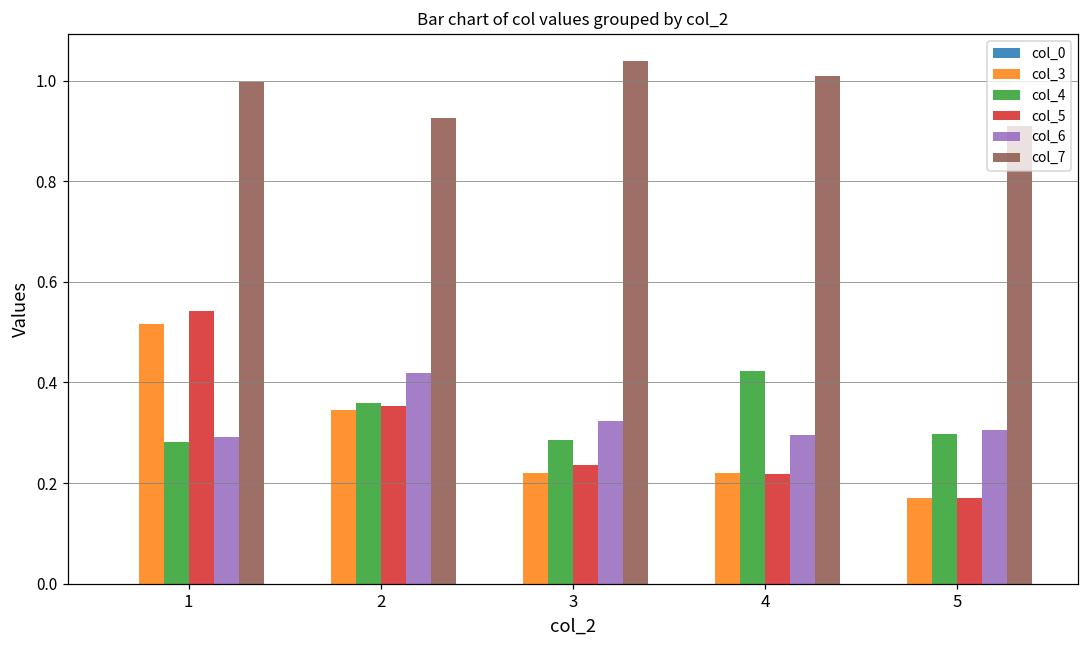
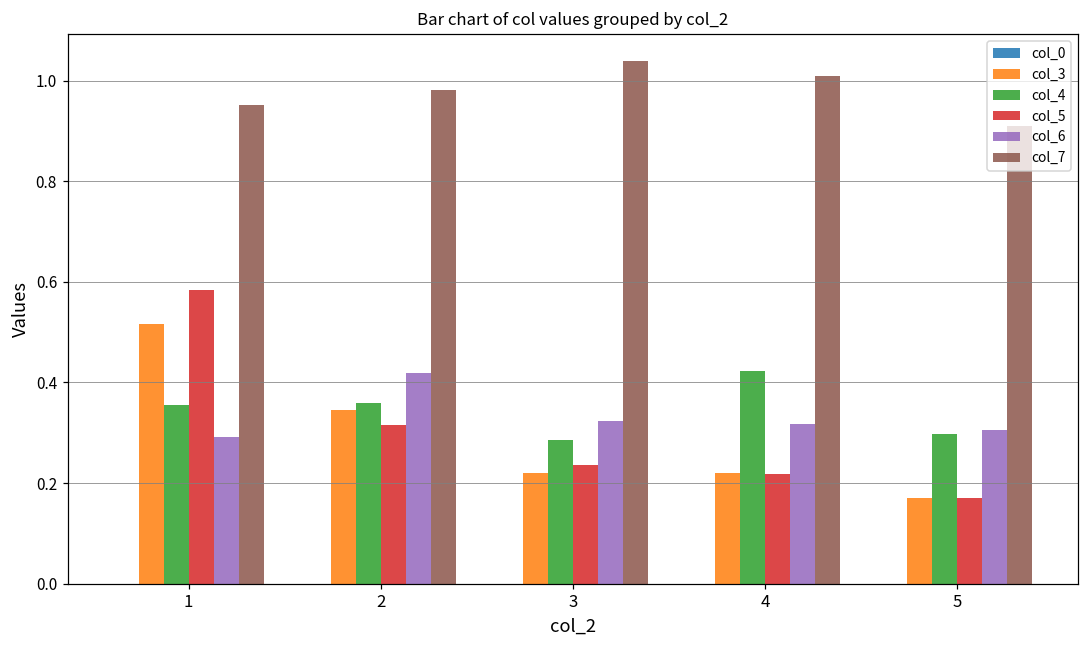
col_4, 1: 0.28 -> 0.36
col_5, 1: 0.54 -> 0.58
col_7, 1: 1.00 -> 0.95
col_5, 2: 0.35 -> 0.31
col_7, 2: 0.93 -> 0.98
col_6, 4: 0.30 -> 0.32
